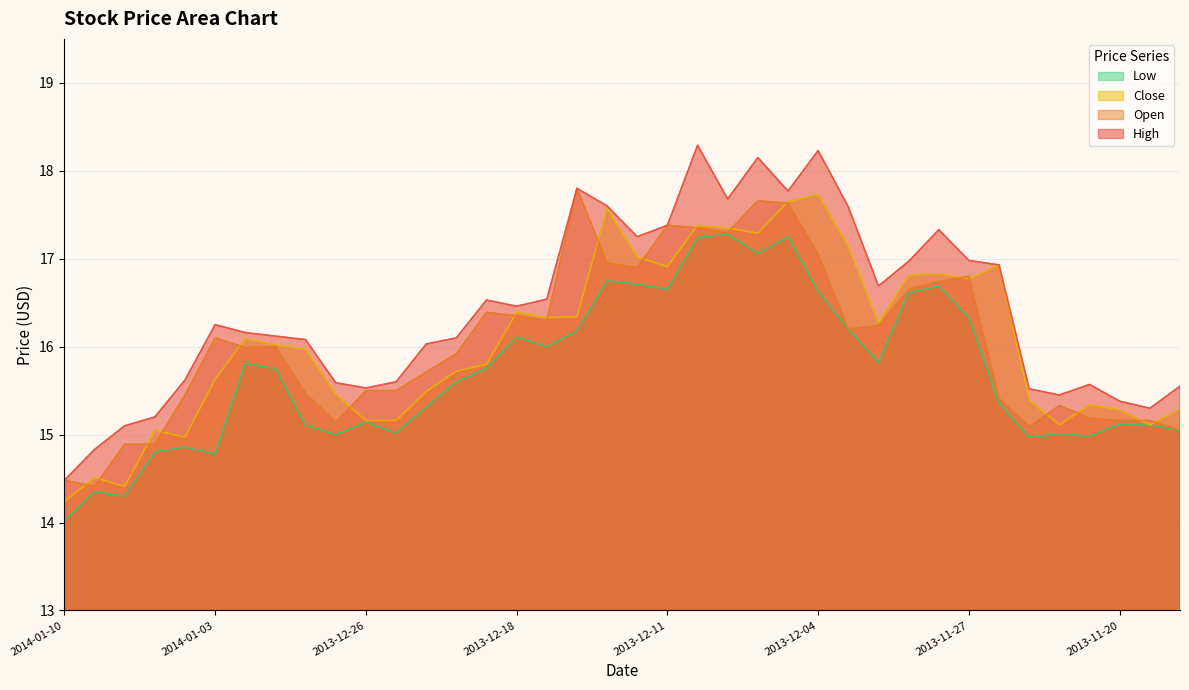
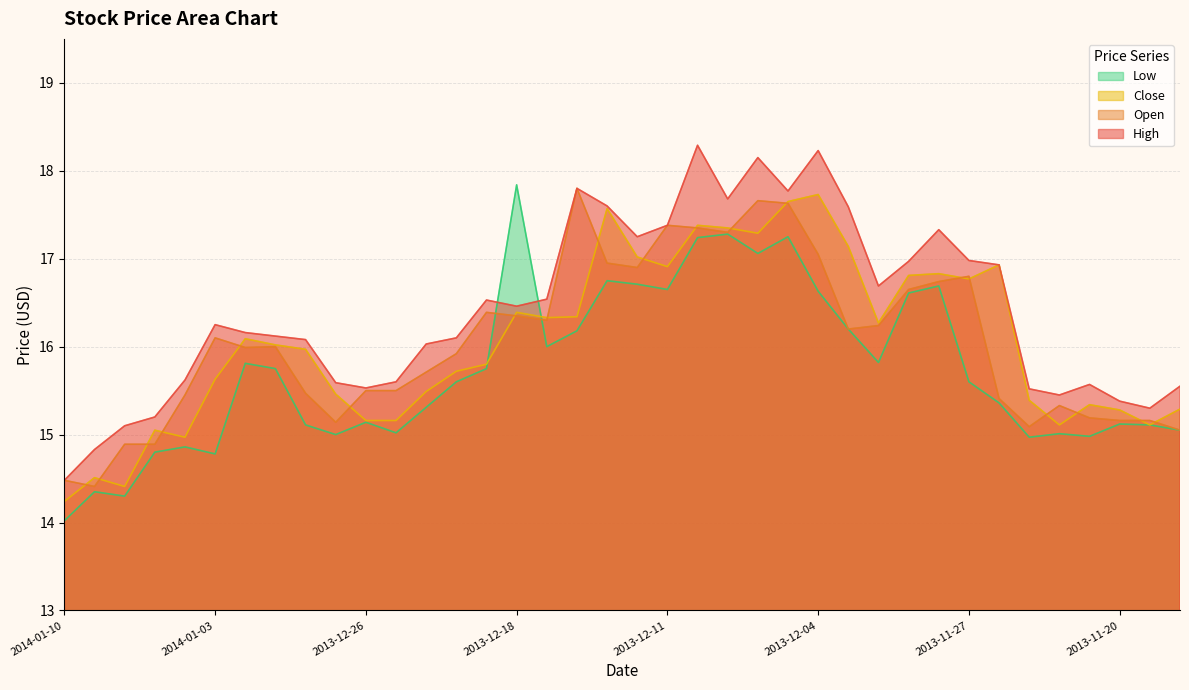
Low, 2013-12-18: 16.1 -> 17.8
Low, 2013-11-27: 16.3 -> 15.6
